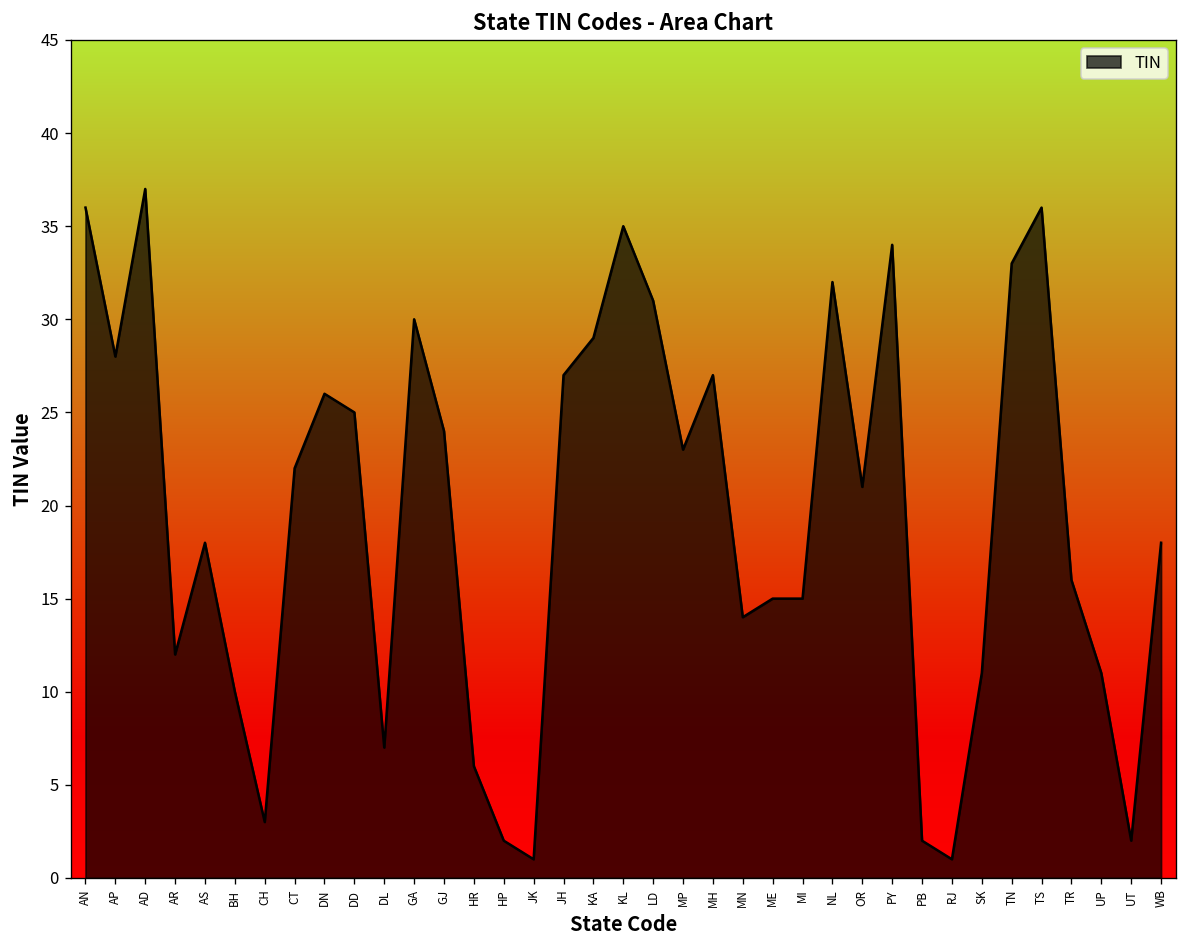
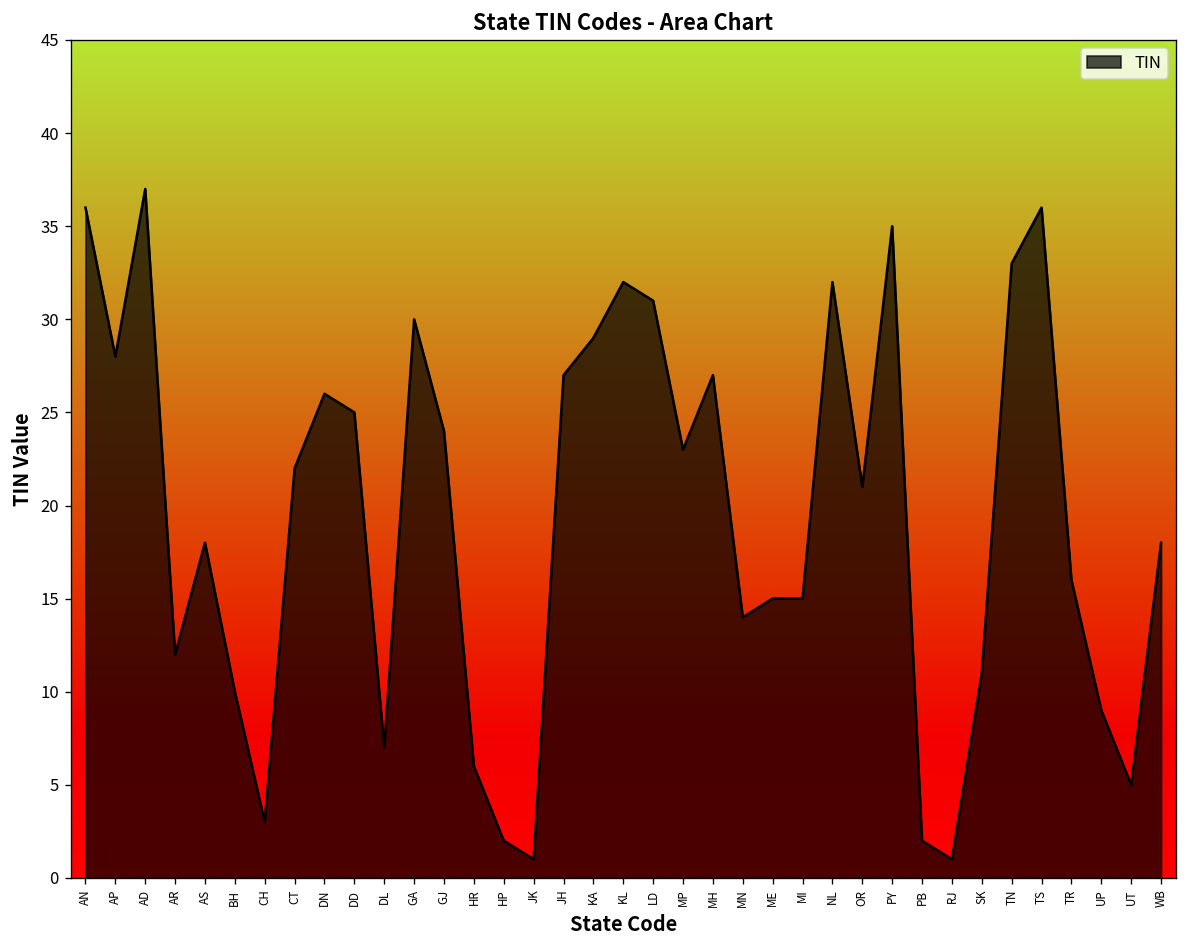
KL: 35 -> 32
PY: 34 -> 35
UP: 11 -> 9
UT: 2 -> 5
